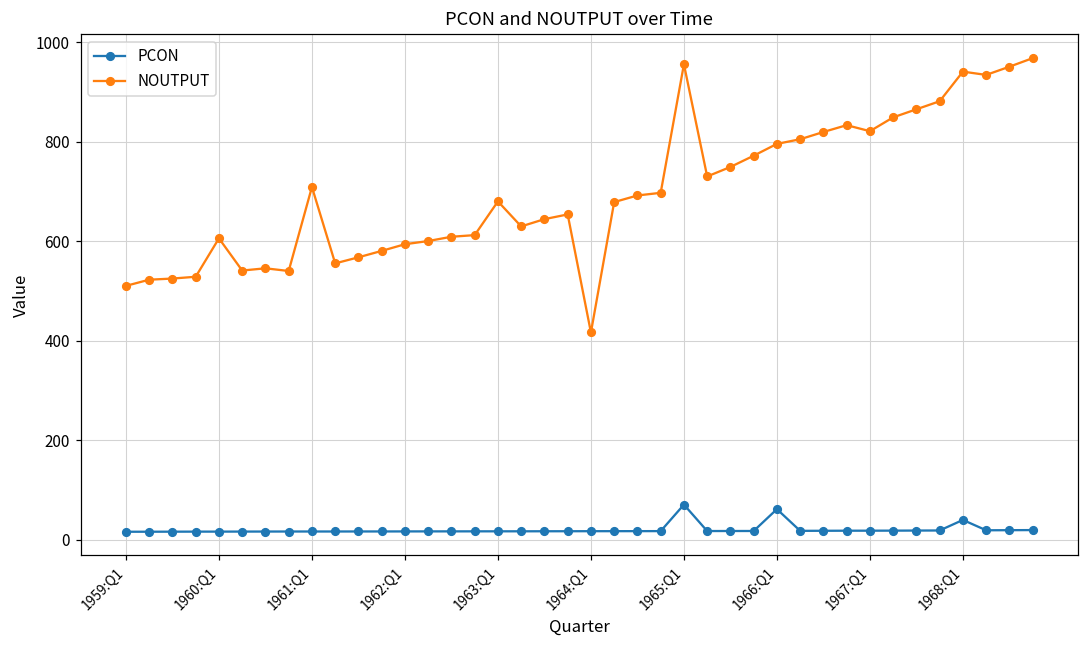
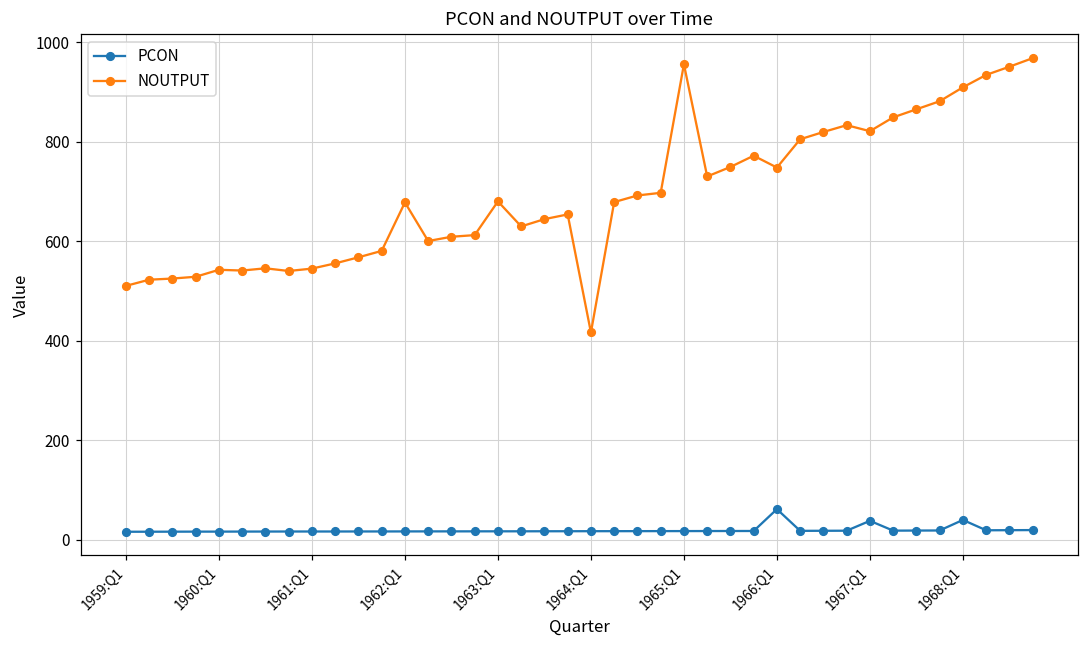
NOUTPUT, 1960:Q1: 610 -> 540
NOUTPUT, 1961:Q1: 710 -> 550
NOUTPUT, 1962:Q1: 590 -> 680
PCON, 1965:Q1: 70 -> 20
NOUTPUT, 1966:Q1: 800 -> 750
PCON, 1967:Q1: 20 -> 40
NOUTPUT, 1968:Q1: 940 -> 910
